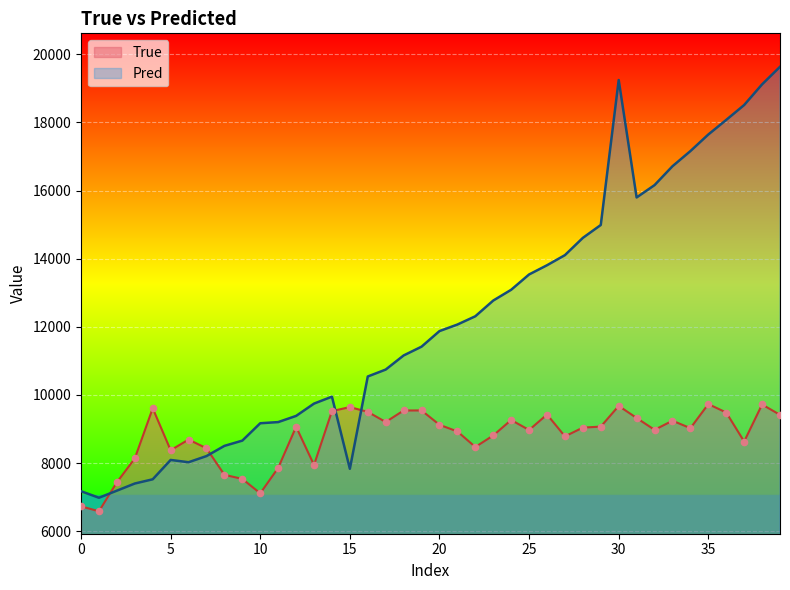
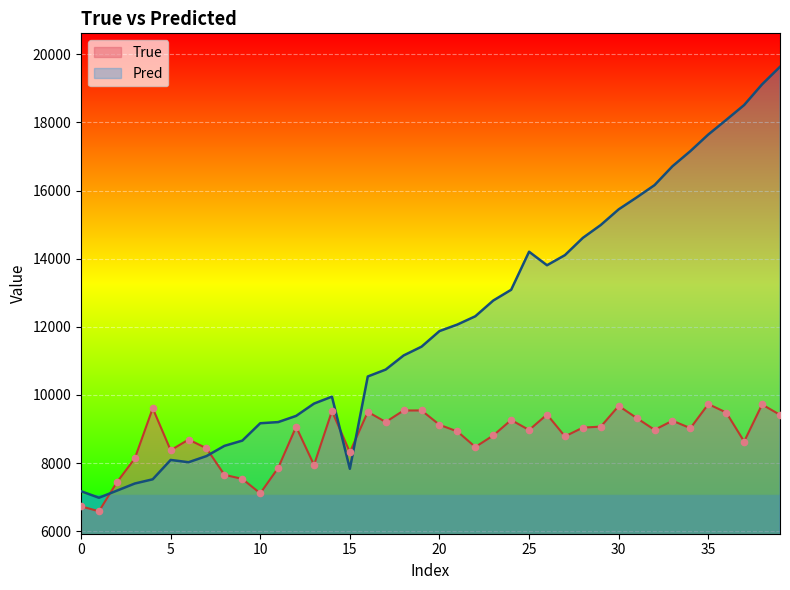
True, 15: 9600 -> 8300
Pred, 25: 13500 -> 14200
Pred, 30: 19200 -> 15400
